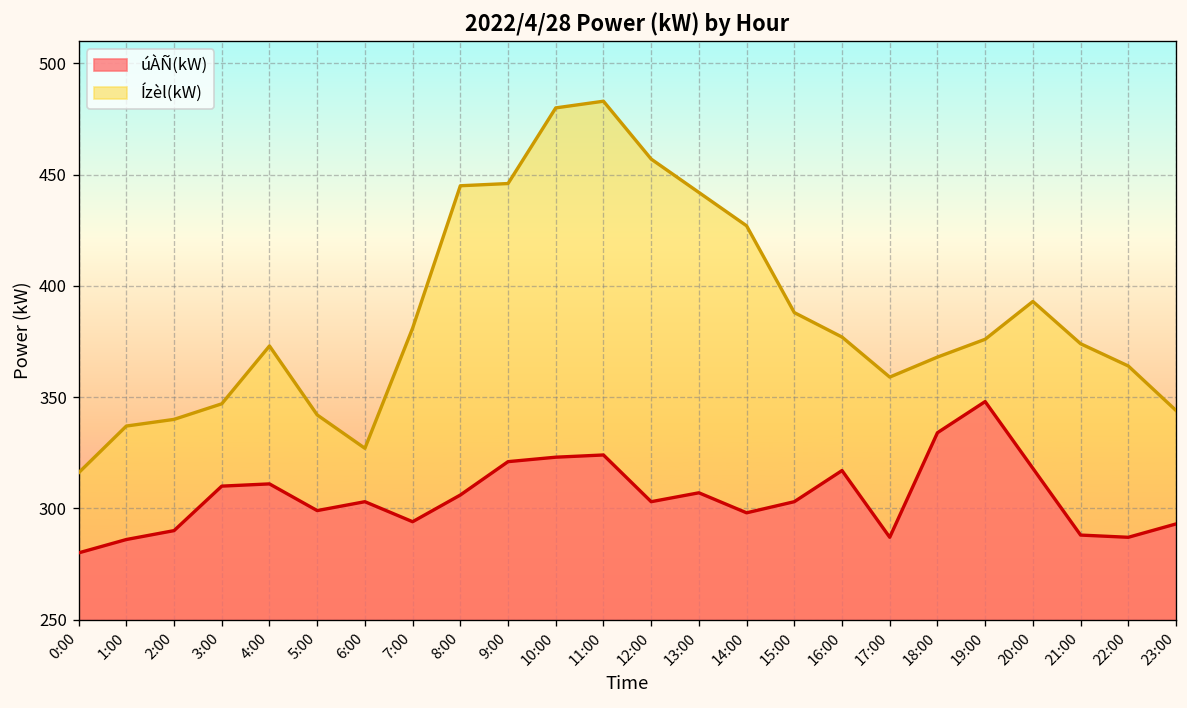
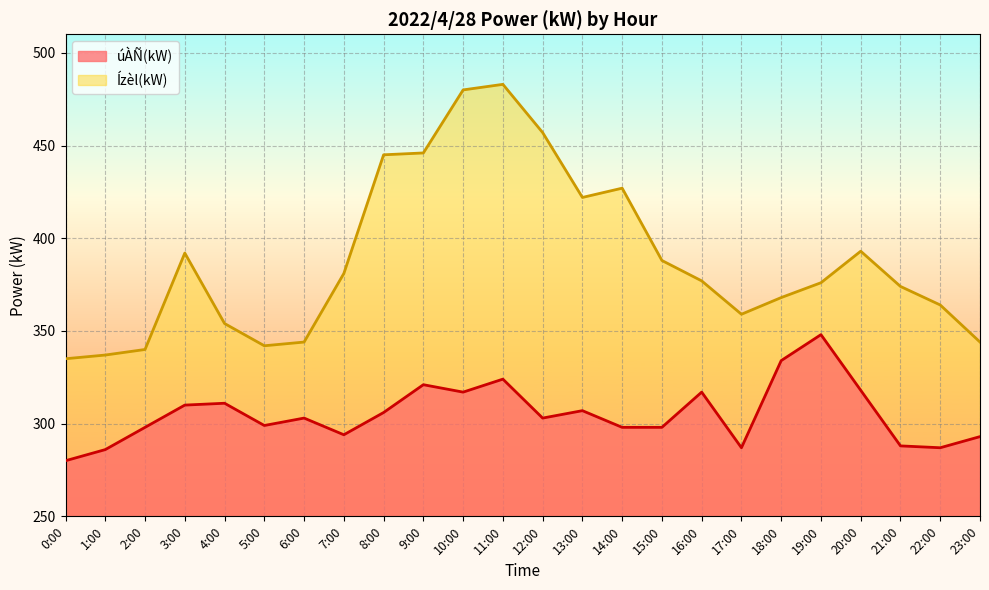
Ízèl(kW), 0:00: 316 -> 335
úÀÑ(kW), 2:00: 290 -> 298
Ízèl(kW), 3:00: 347 -> 392
Ízèl(kW), 4:00: 373 -> 354
Ízèl(kW), 6:00: 327 -> 344
úÀÑ(kW), 10:00: 323 -> 317
Ízèl(kW), 13:00: 442 -> 422
úÀÑ(kW), 15:00: 303 -> 298
